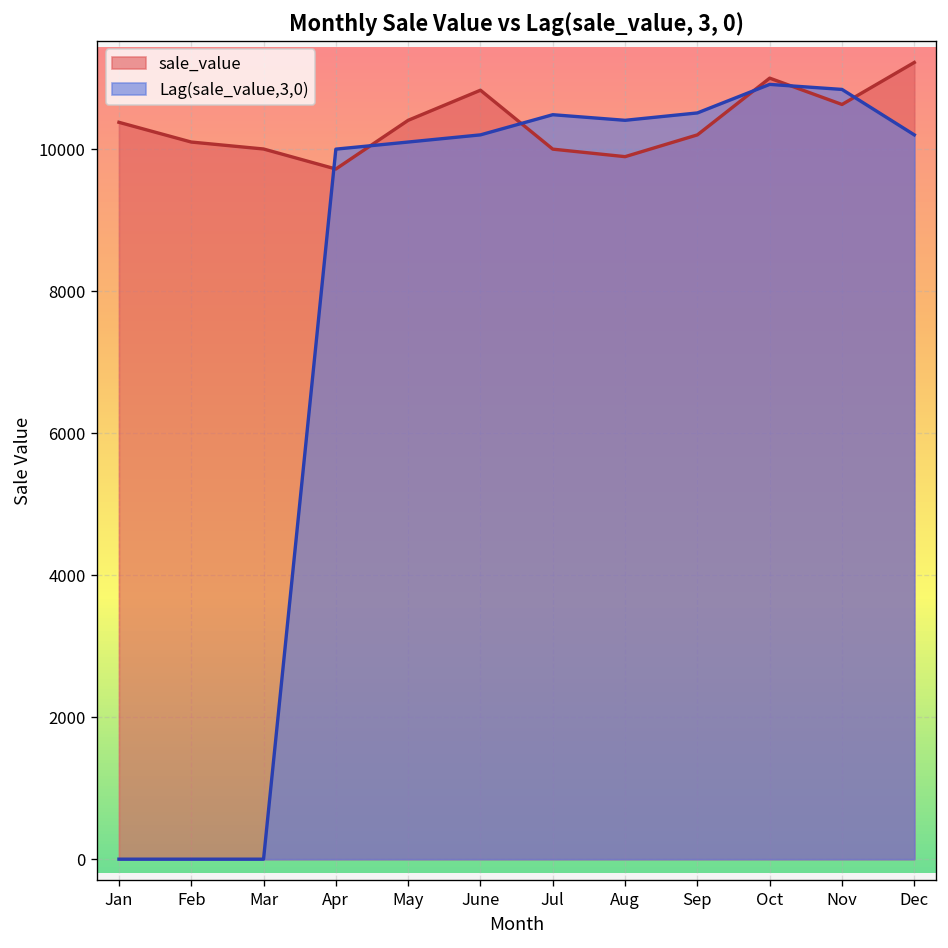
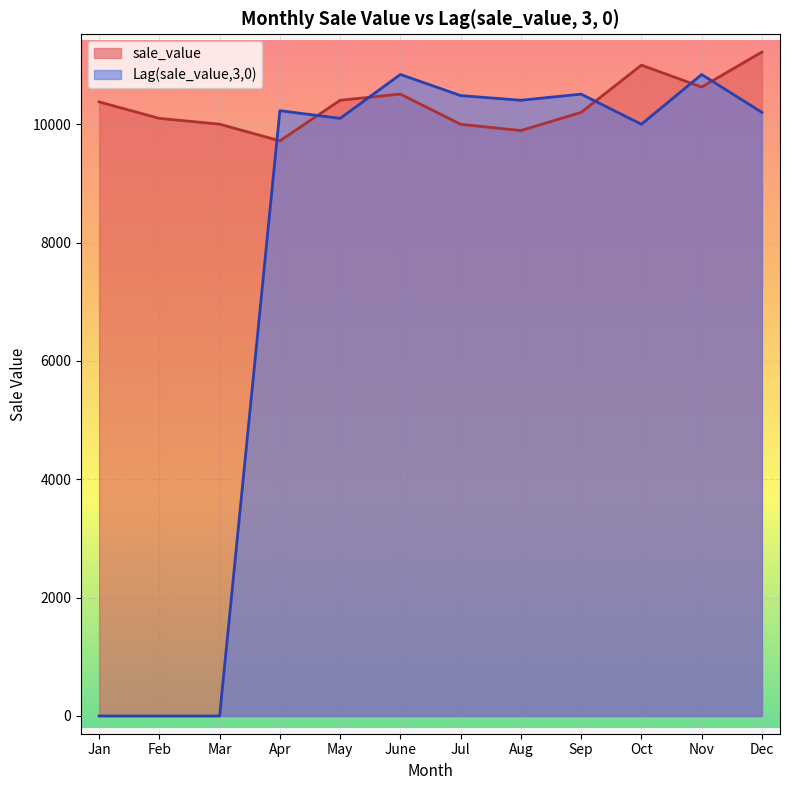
Lag(sale_value,3,0), Apr: 10000 -> 10200
sale_value, June: 10800 -> 10500
Lag(sale_value,3,0), June: 10200 -> 10800
Lag(sale_value,3,0), Oct: 10900 -> 10000
